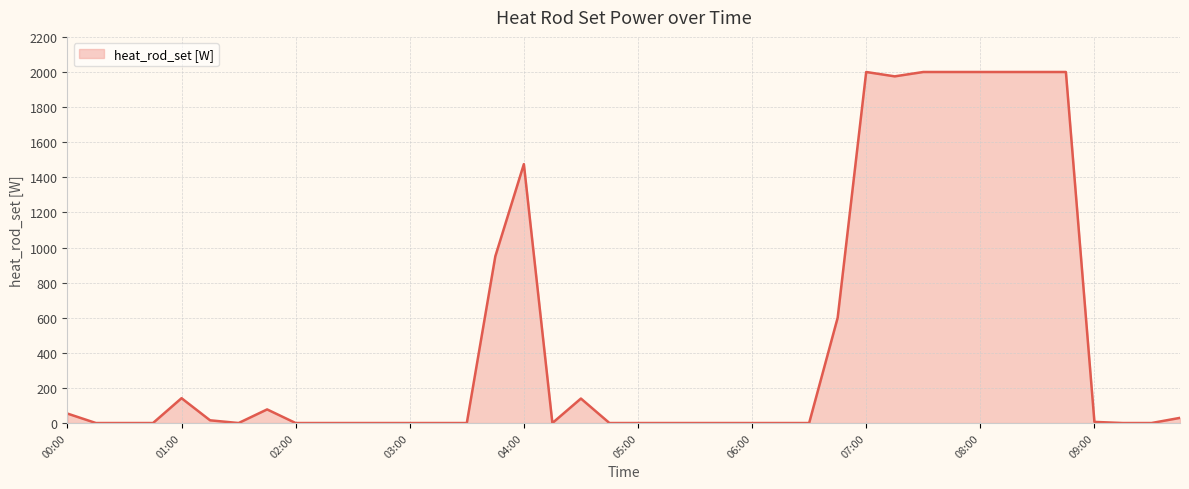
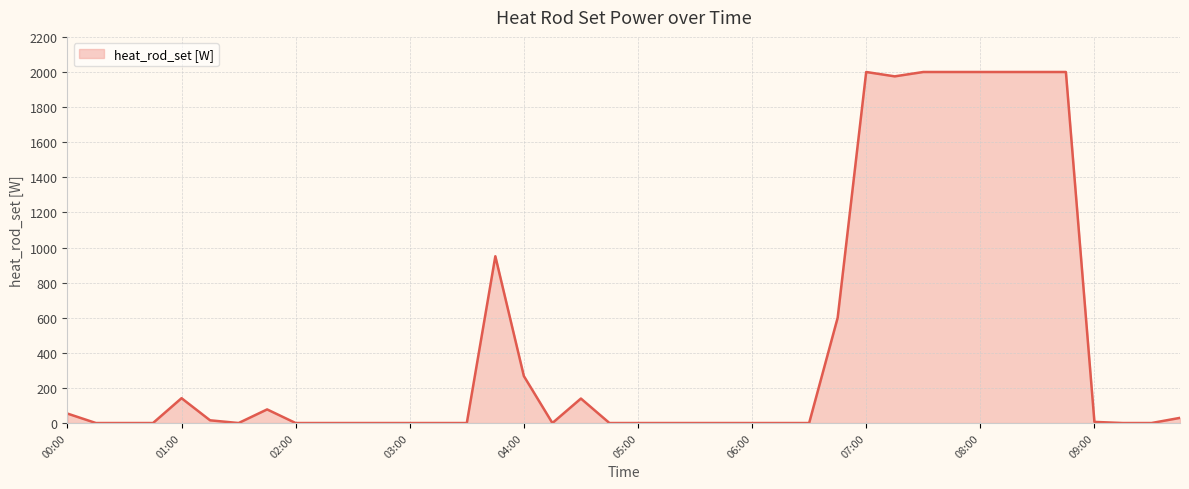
04:00: 1480 -> 270
